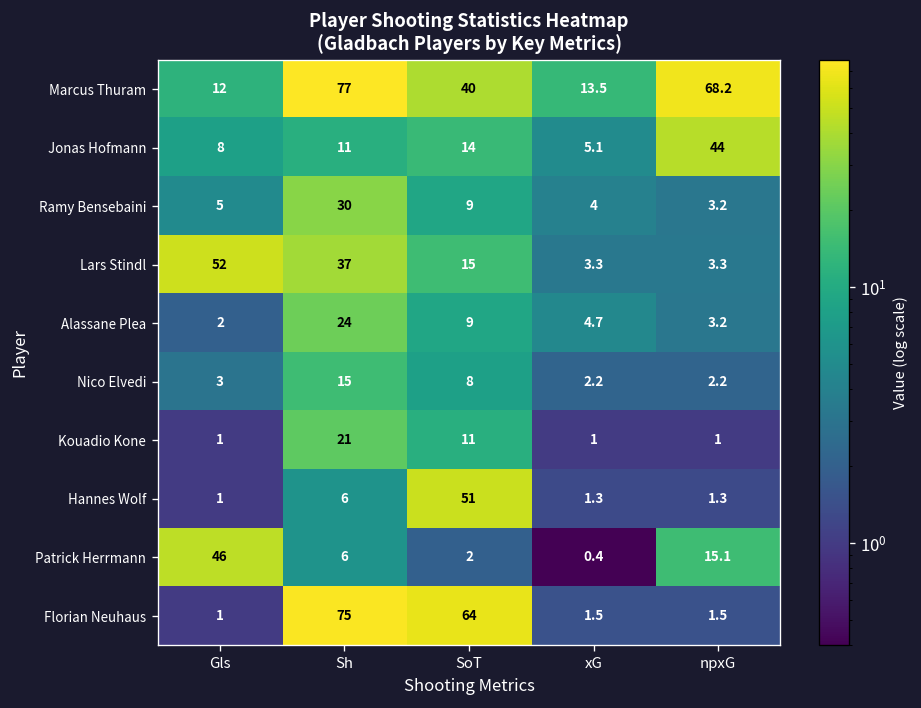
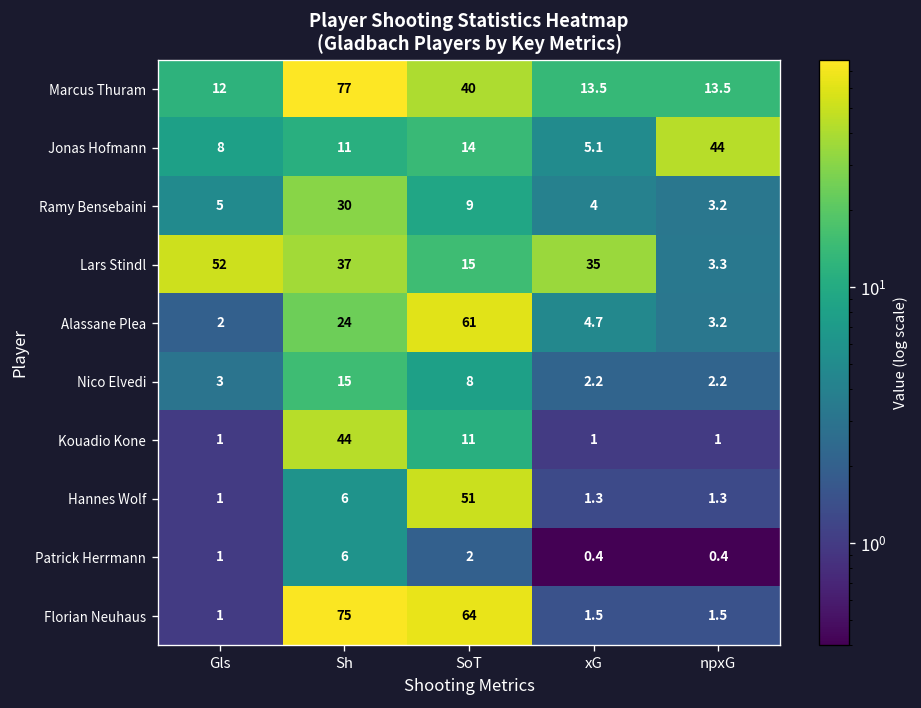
Marcus Thuram, npxG: 68.2 -> 13.5
Lars Stindl, xG: 3.3 -> 35
Alassane Plea, SoT: 9 -> 61
Kouadio Kone, Sh: 21 -> 44
Patrick Herrmann, Gls: 46 -> 1
Patrick Herrmann, npxG: 15.1 -> 0.4
